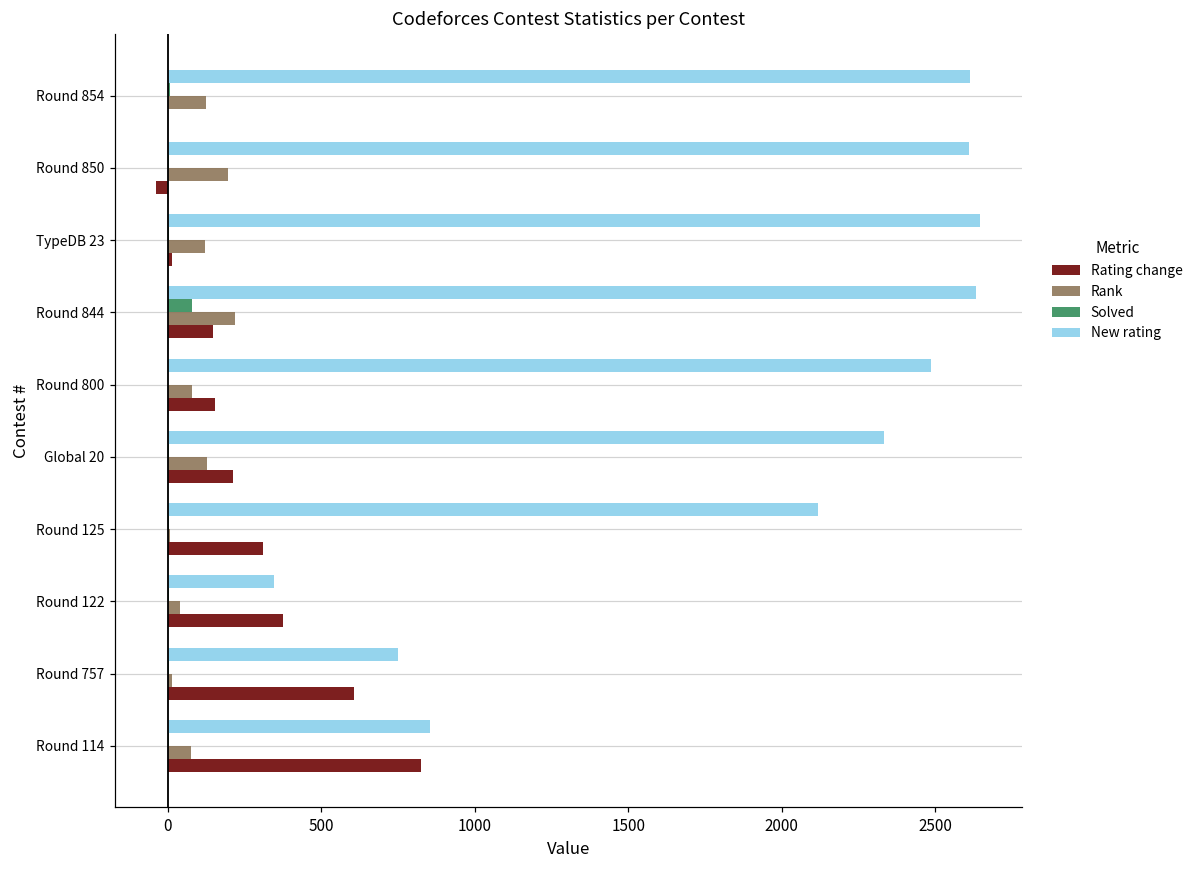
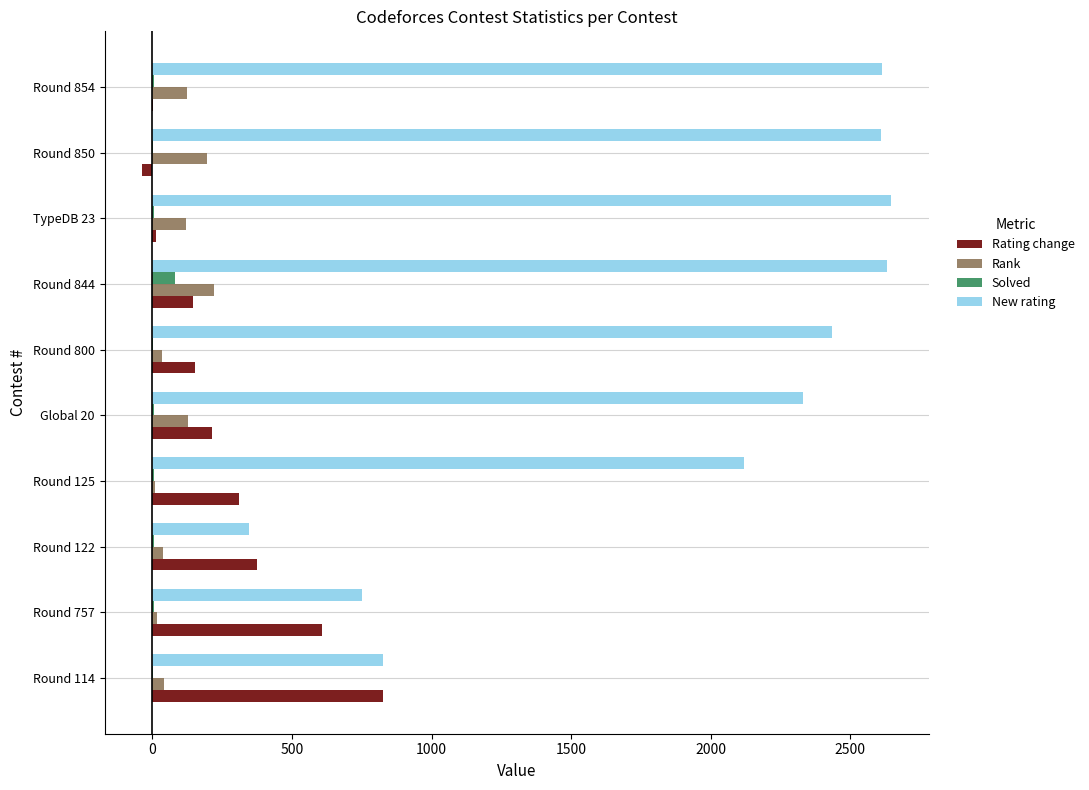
New rating, Round 800: 2490 -> 2440
Rank, Round 800: 80 -> 30
New rating, Round 114: 860 -> 830
Rank, Round 114: 80 -> 40
